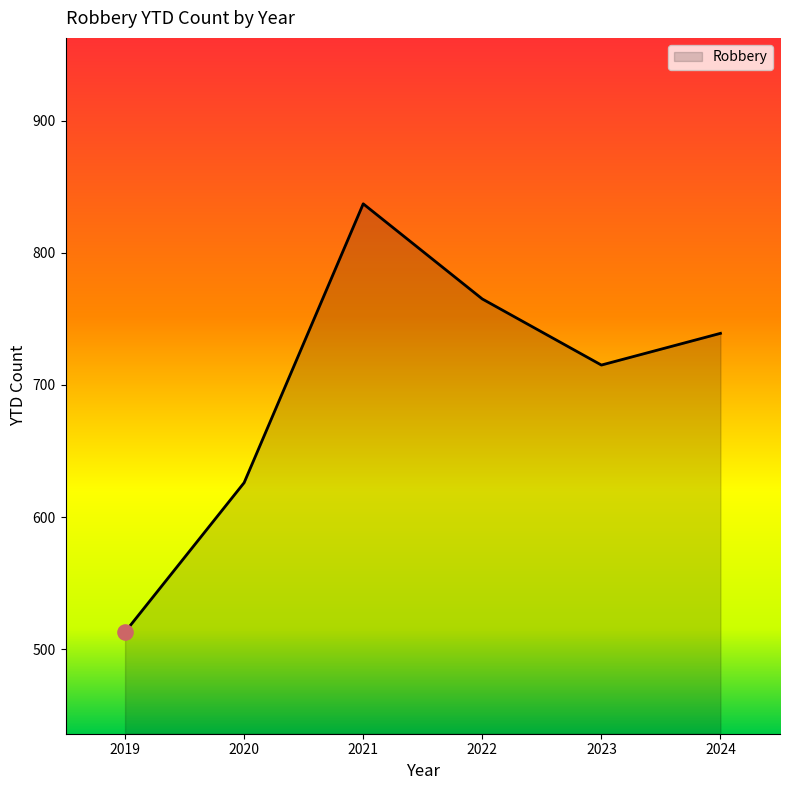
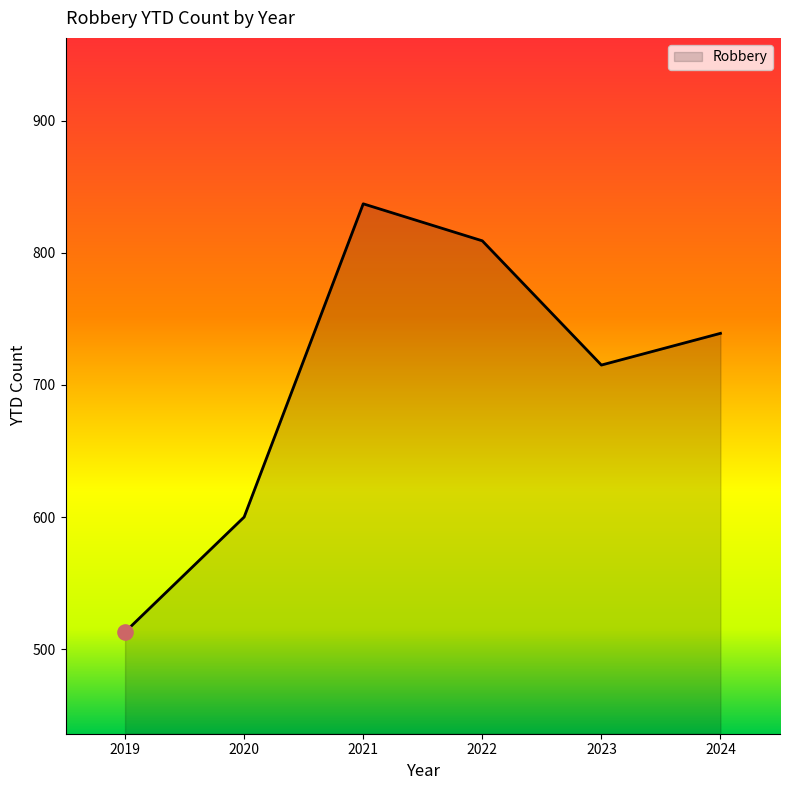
Robbery, 2020: 626 -> 600
Robbery, 2022: 765 -> 809
